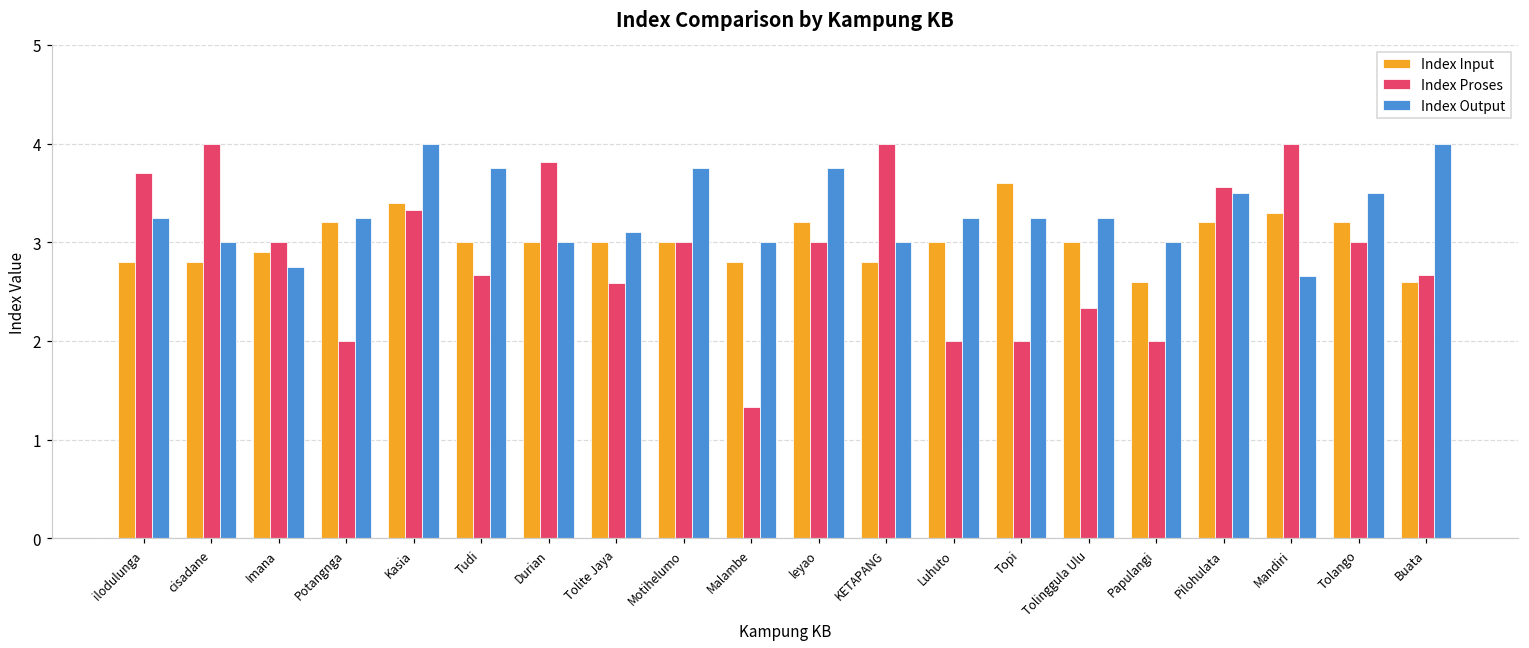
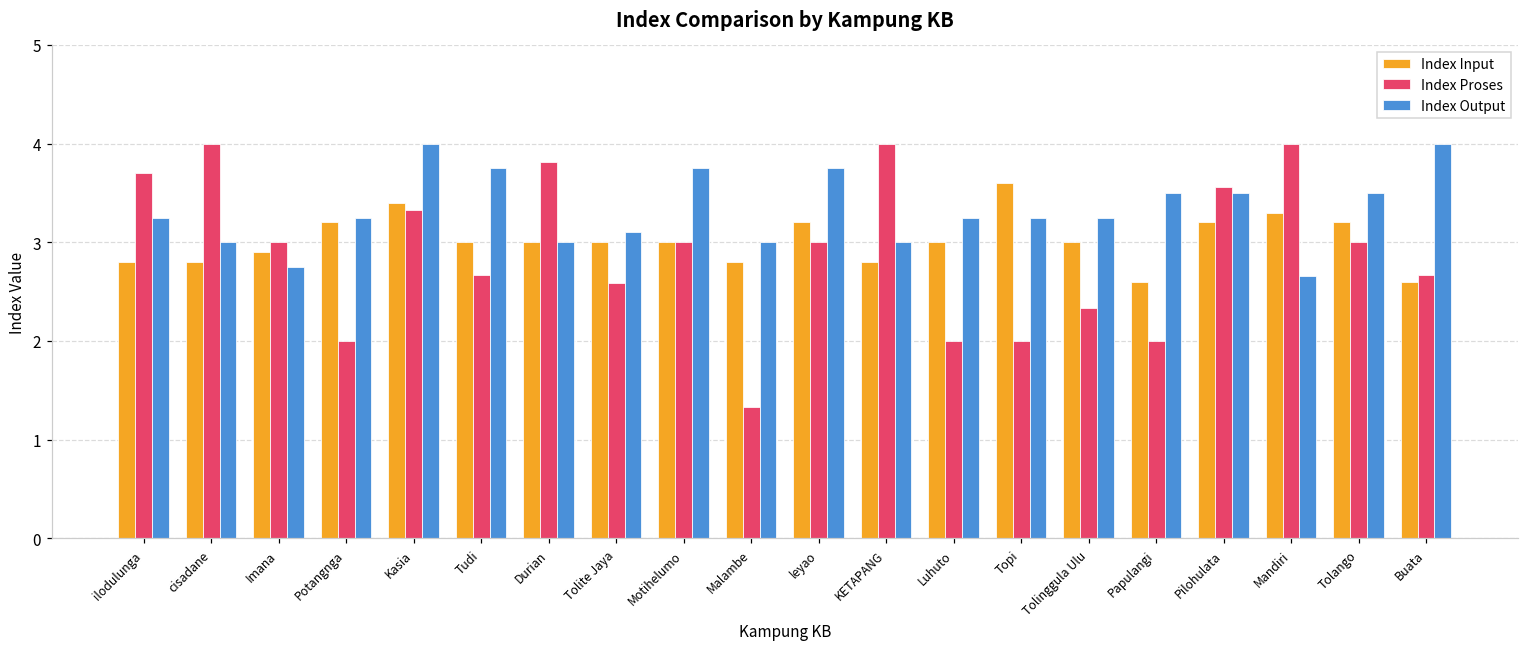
Index Output, Papulangi: 3.0 -> 3.5
